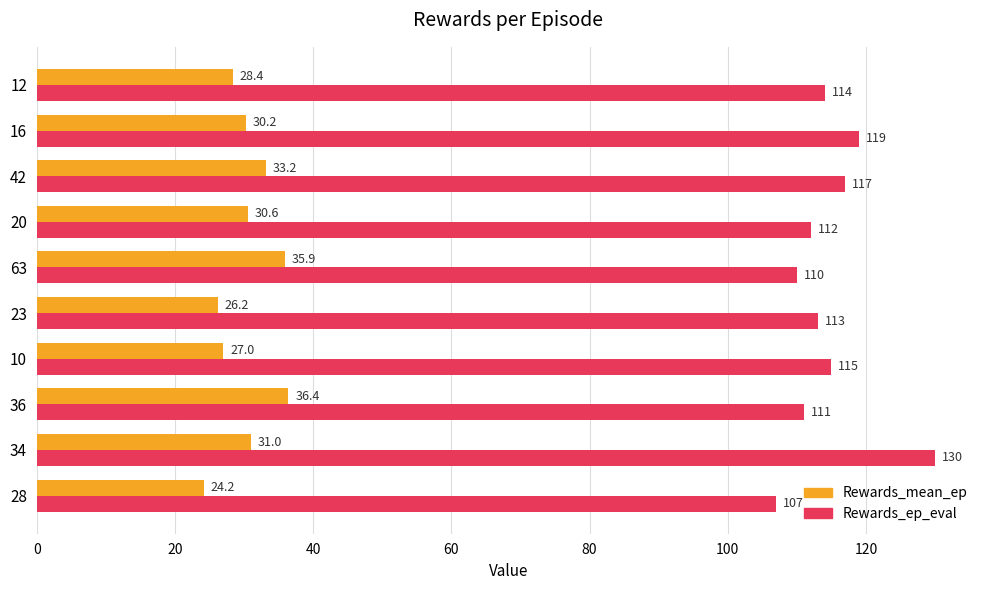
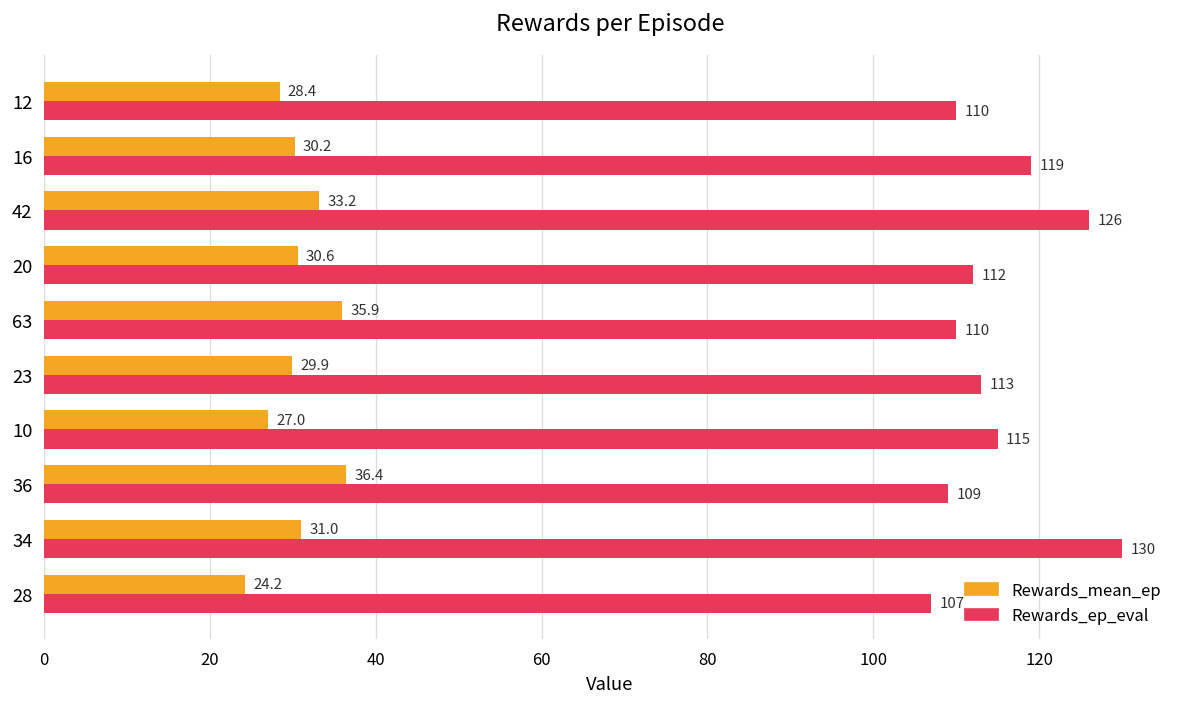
Rewards_ep_eval, 12: 114 -> 110
Rewards_ep_eval, 42: 117 -> 126
Rewards_mean_ep, 23: 26.2 -> 29.9
Rewards_ep_eval, 36: 111 -> 109
